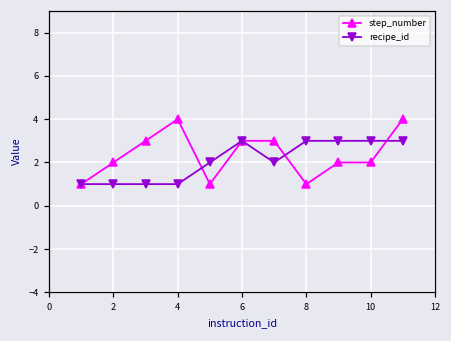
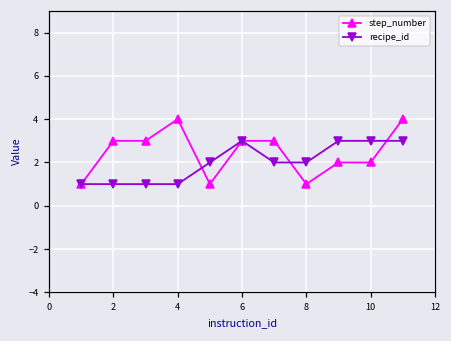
step_number, 2: 2 -> 3
recipe_id, 8: 3 -> 2
